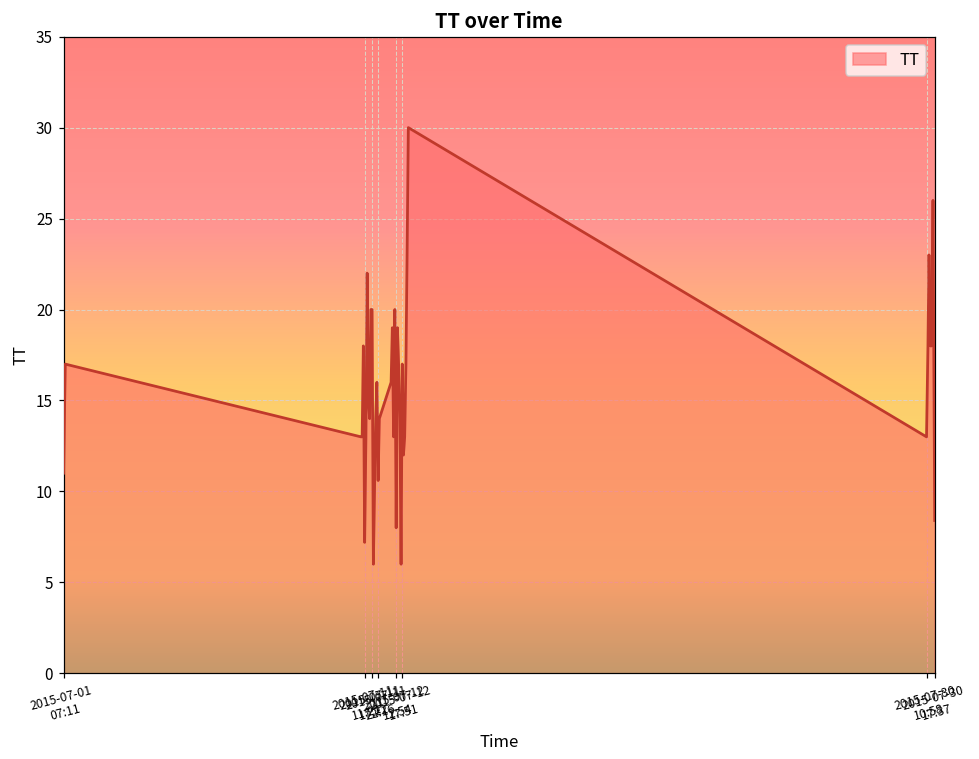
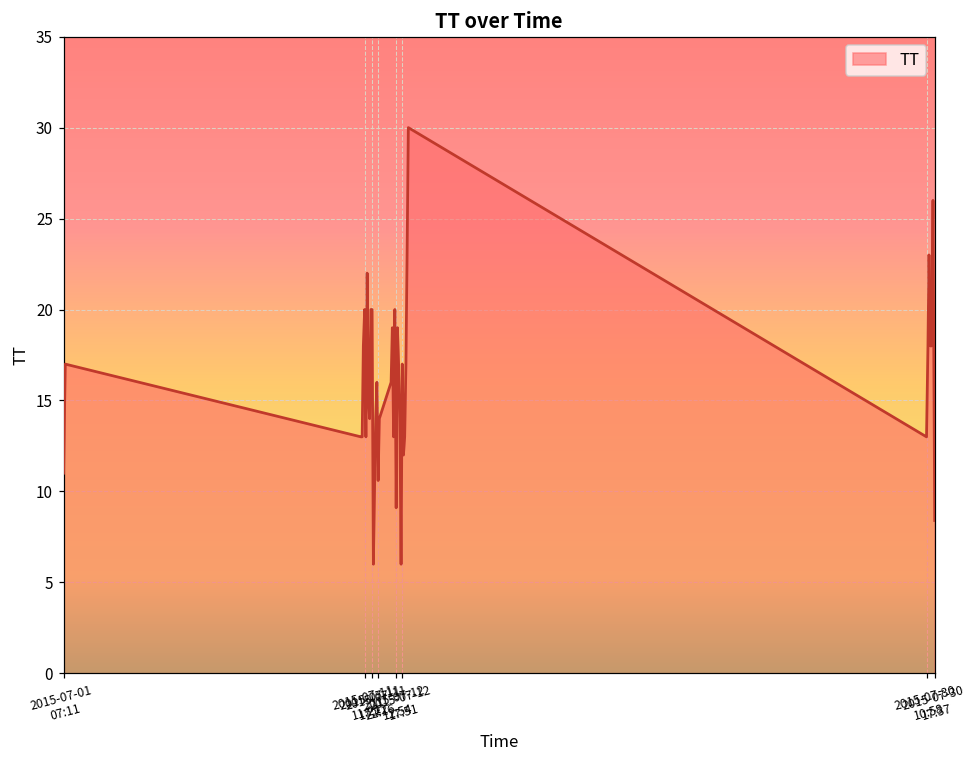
2015-07-11 11:21: 7.2 -> 20.0
2015-07-12 12:54: 8.0 -> 9.1
